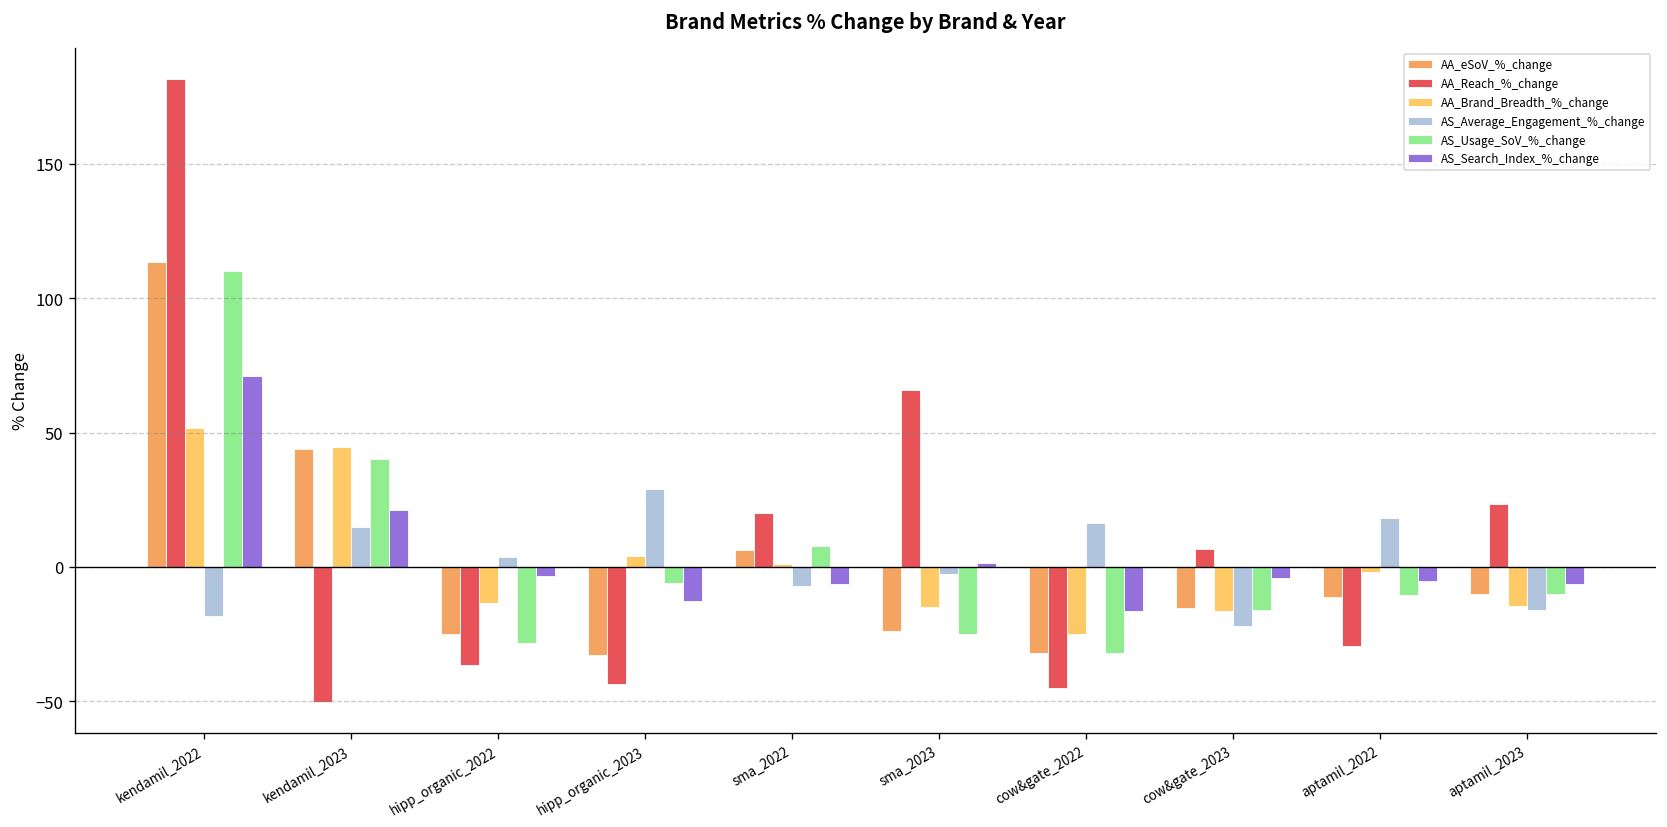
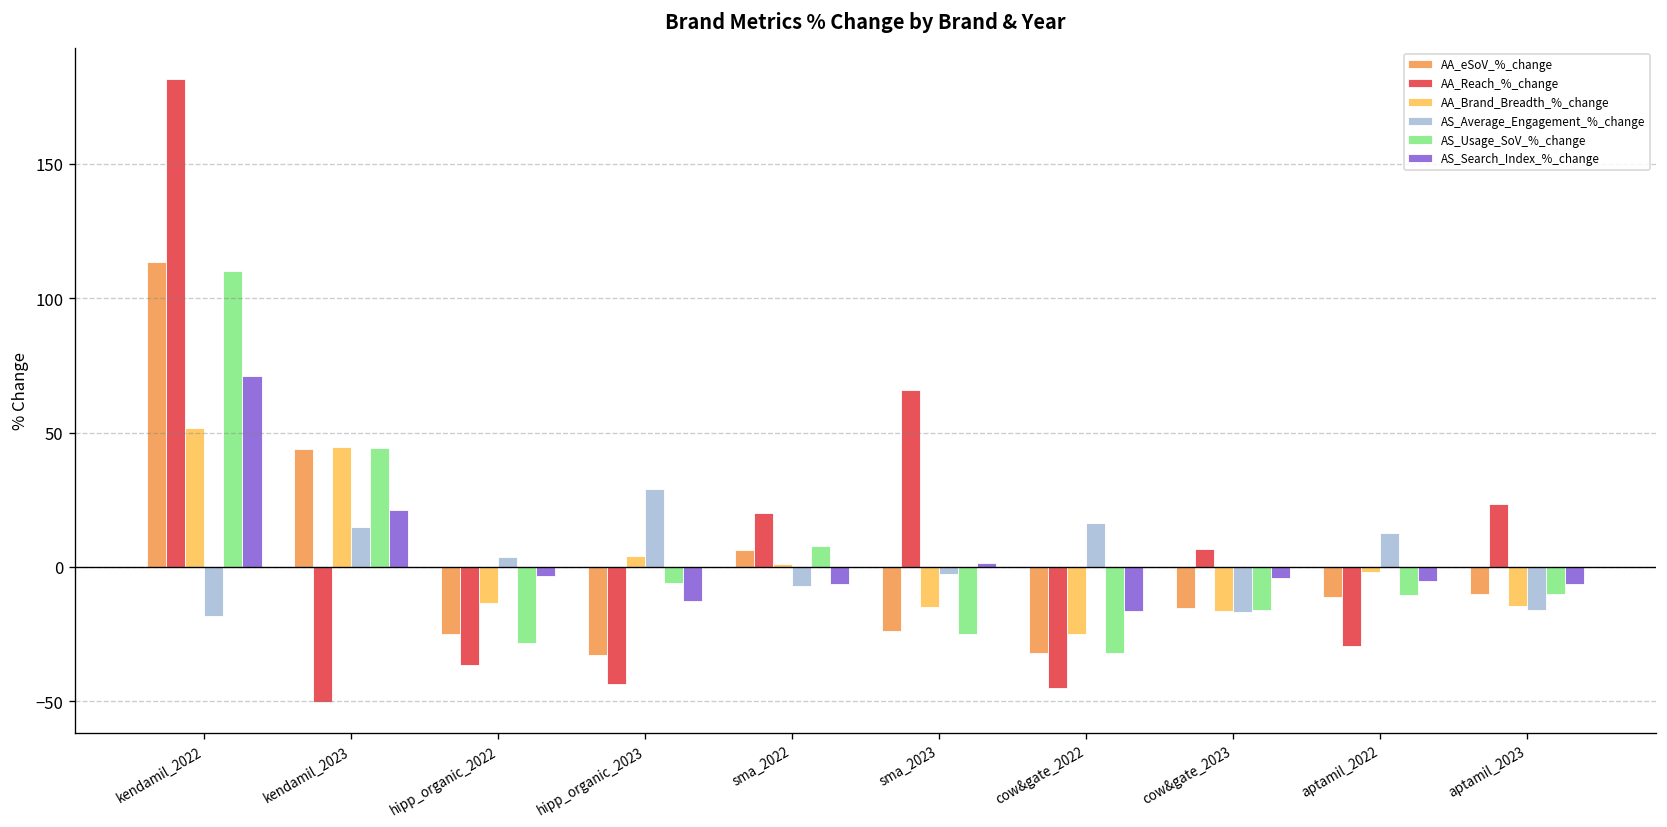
AS_Usage_SoV_%_change, kendamil_2023: 40 -> 44
AS_Average_Engagement_%_change, cow&gate_2023: -22 -> -17
AS_Average_Engagement_%_change, aptamil_2022: 18 -> 13
